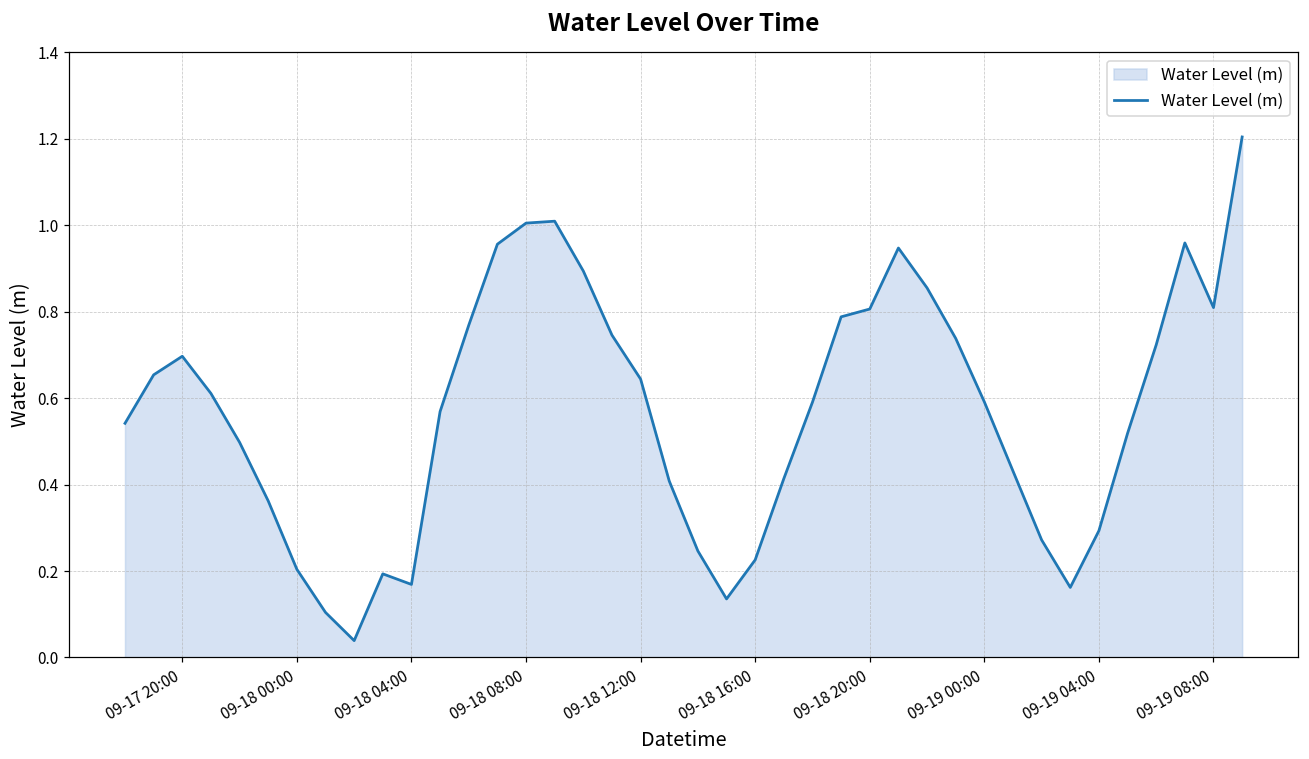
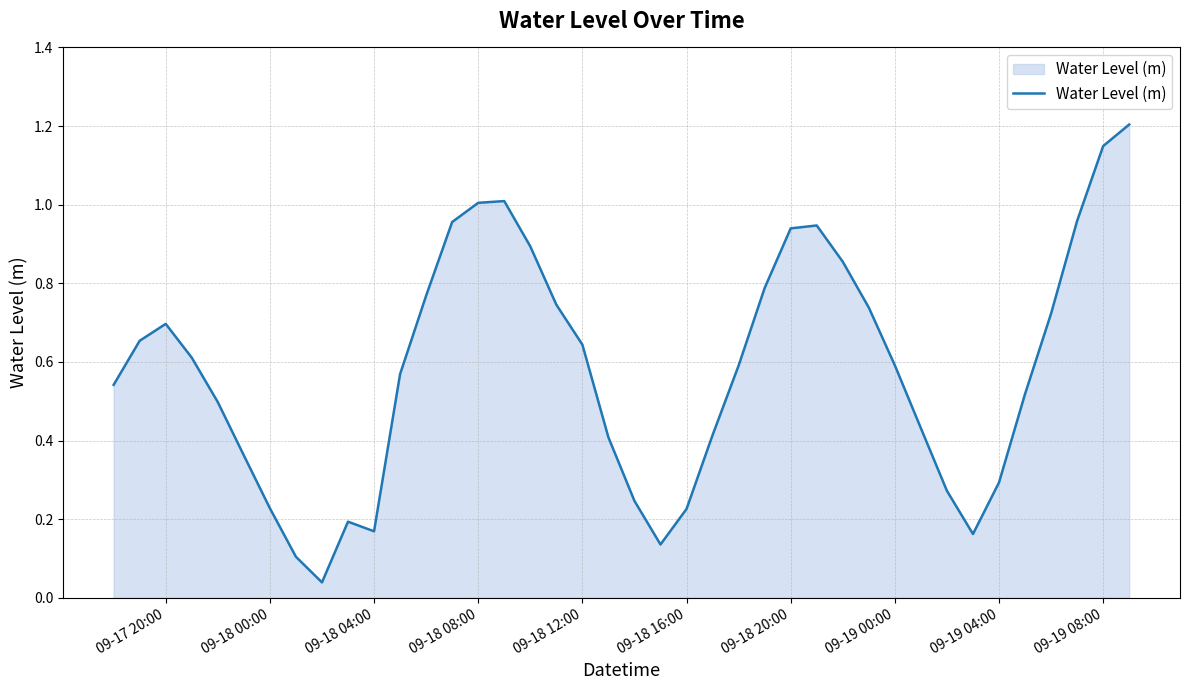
09-18 00:00: 0.20 -> 0.23
09-18 20:00: 0.81 -> 0.94
09-19 08:00: 0.81 -> 1.15
